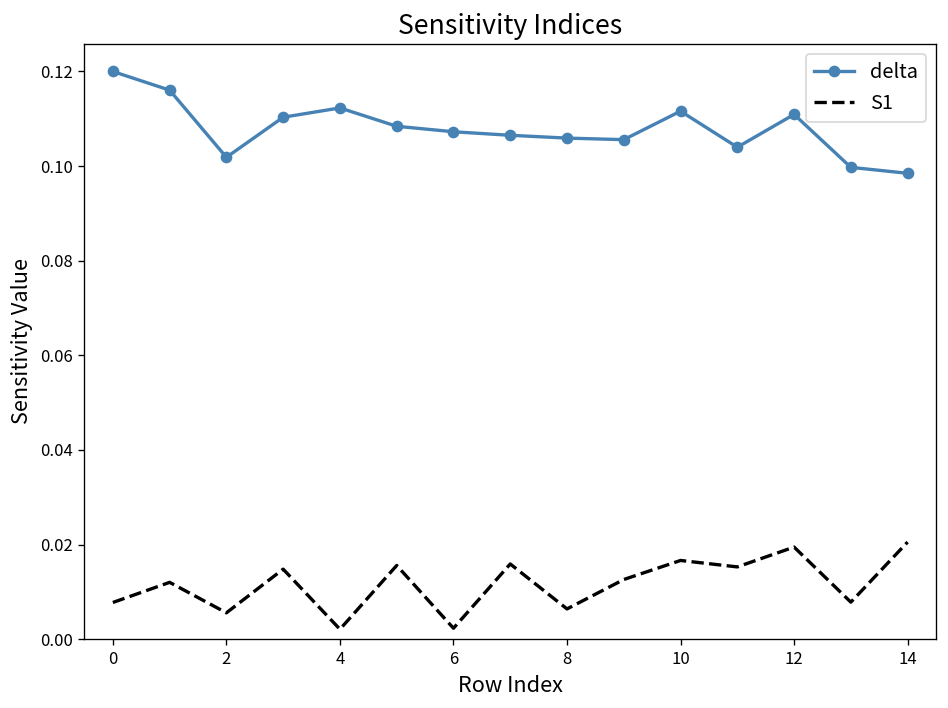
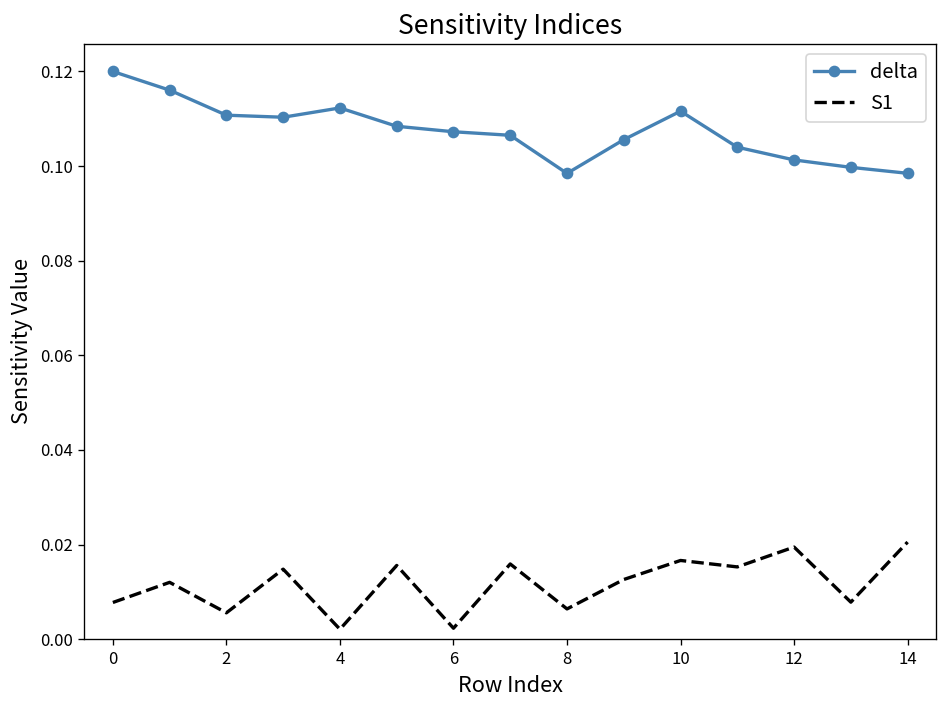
delta, 2: 0.102 -> 0.111
delta, 8: 0.106 -> 0.098
delta, 12: 0.111 -> 0.101
